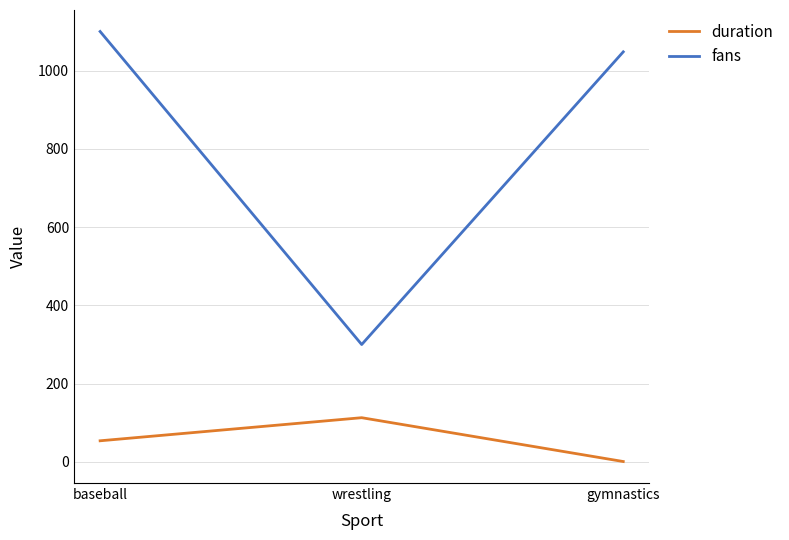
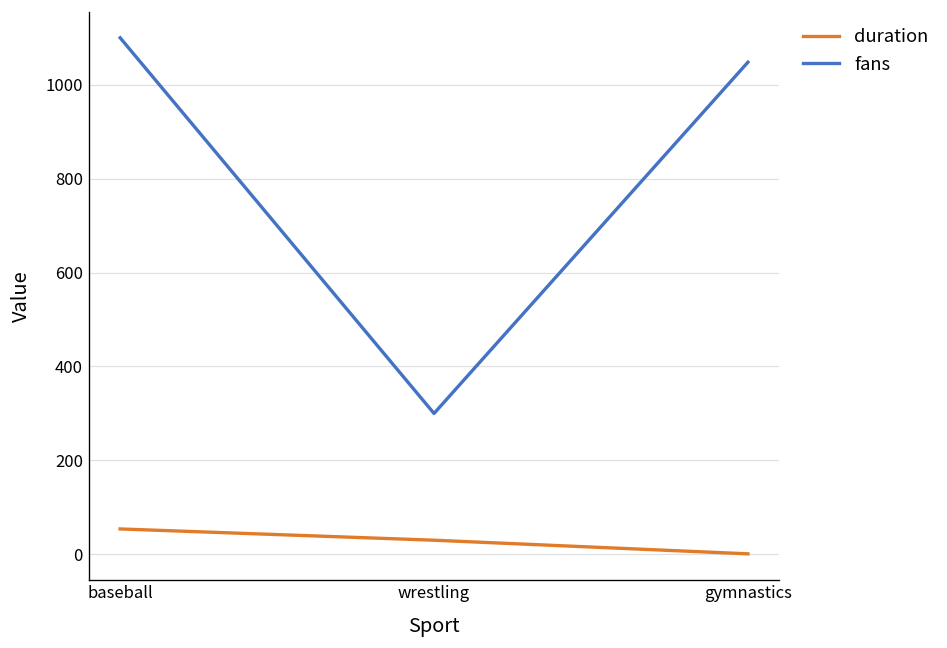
duration, wrestling: 110 -> 30
